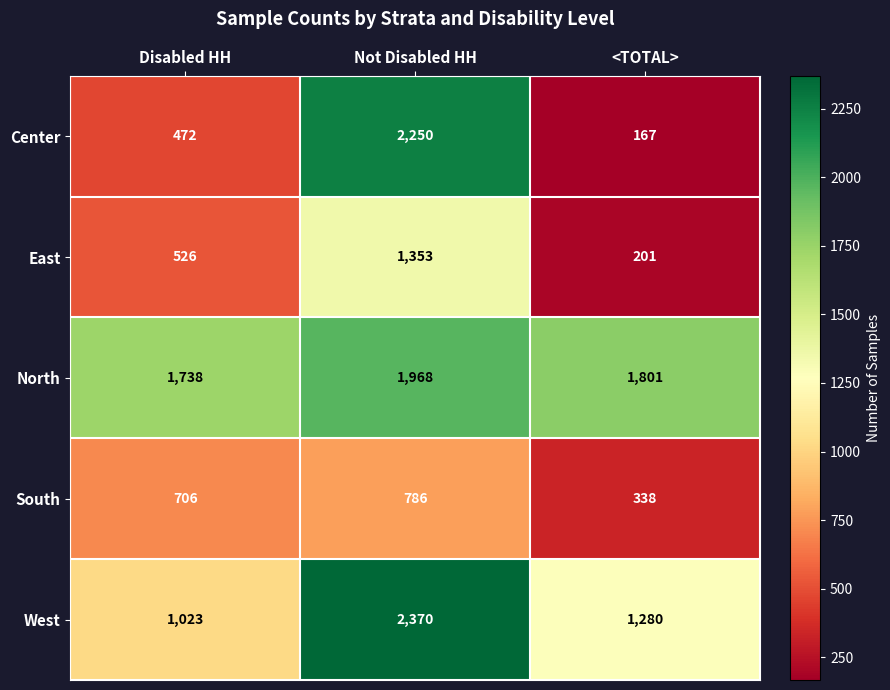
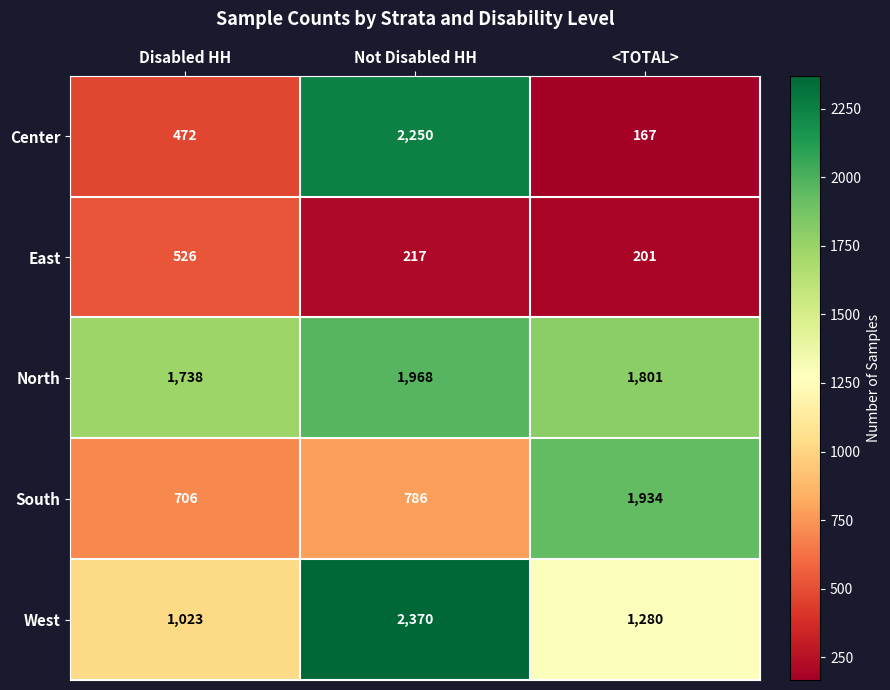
East, Not Disabled HH: 1,353 -> 217
South, <TOTAL>: 338 -> 1,934
